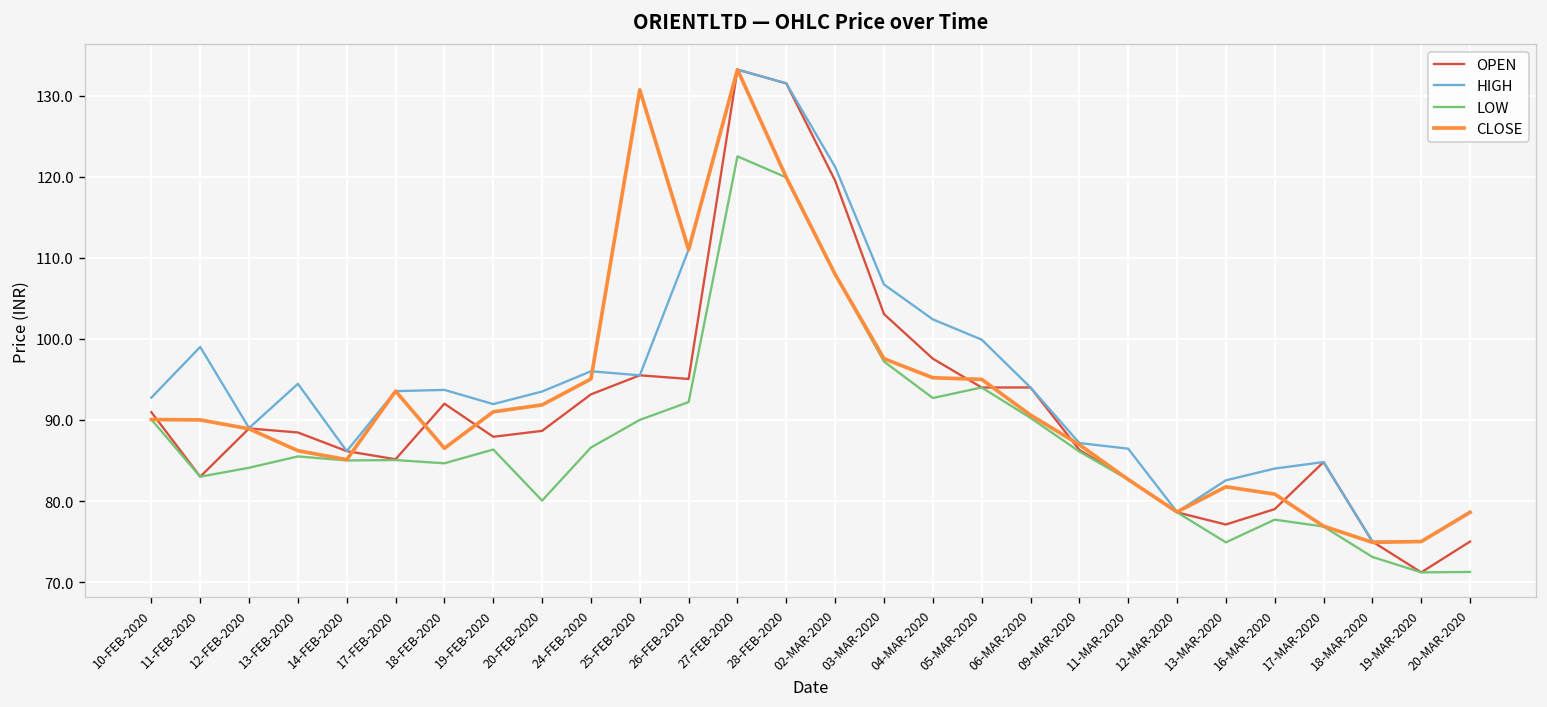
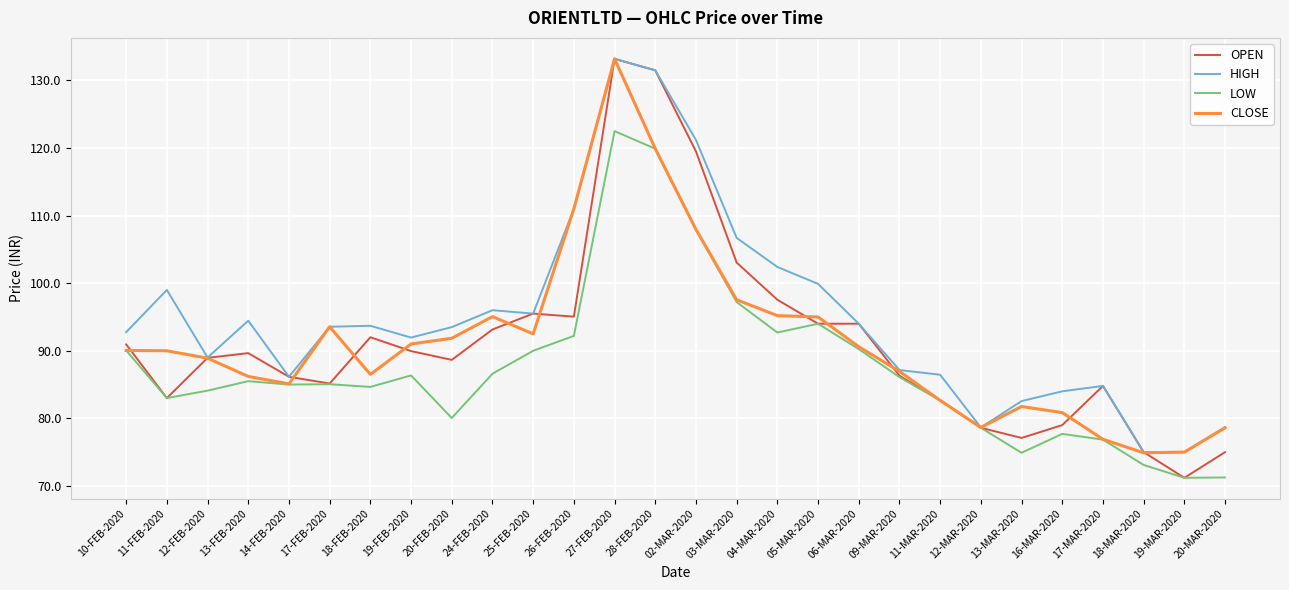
OPEN, 13-FEB-2020: 88 -> 90
OPEN, 19-FEB-2020: 88 -> 90
CLOSE, 25-FEB-2020: 131 -> 93
